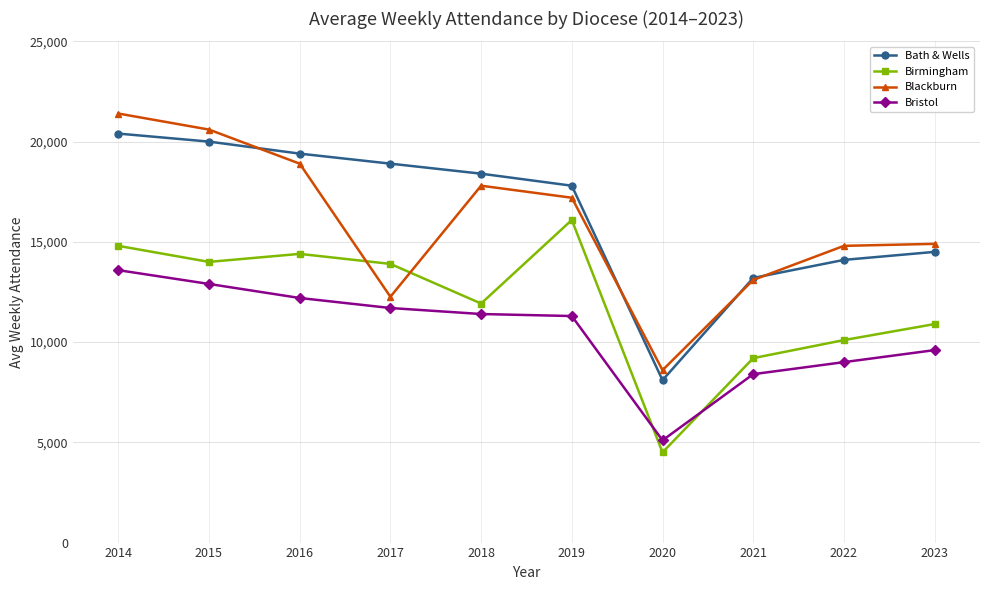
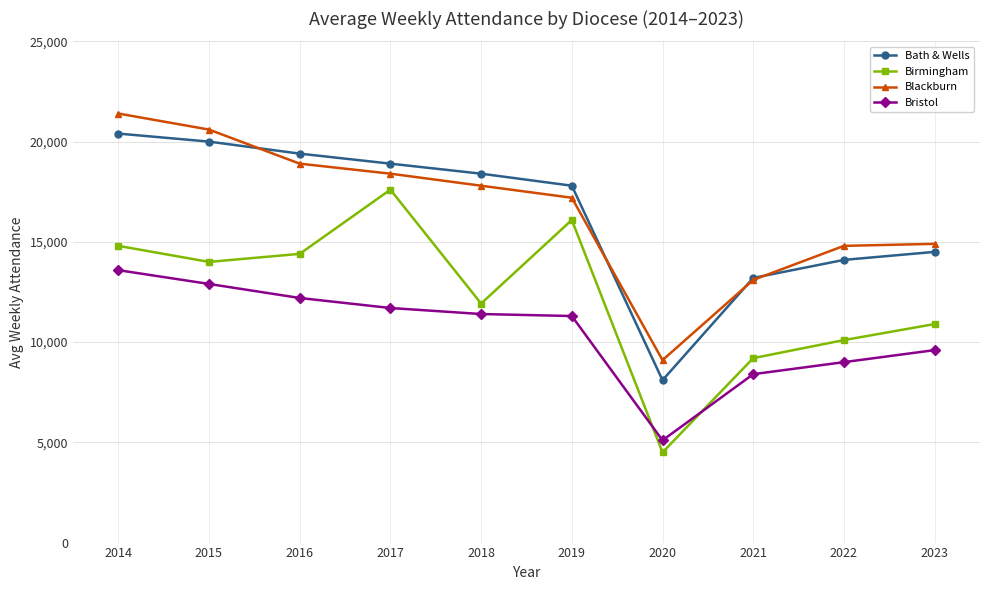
Birmingham, 2017: 13,900 -> 17,600
Blackburn, 2017: 12,300 -> 18,400
Blackburn, 2020: 8,600 -> 9,100
